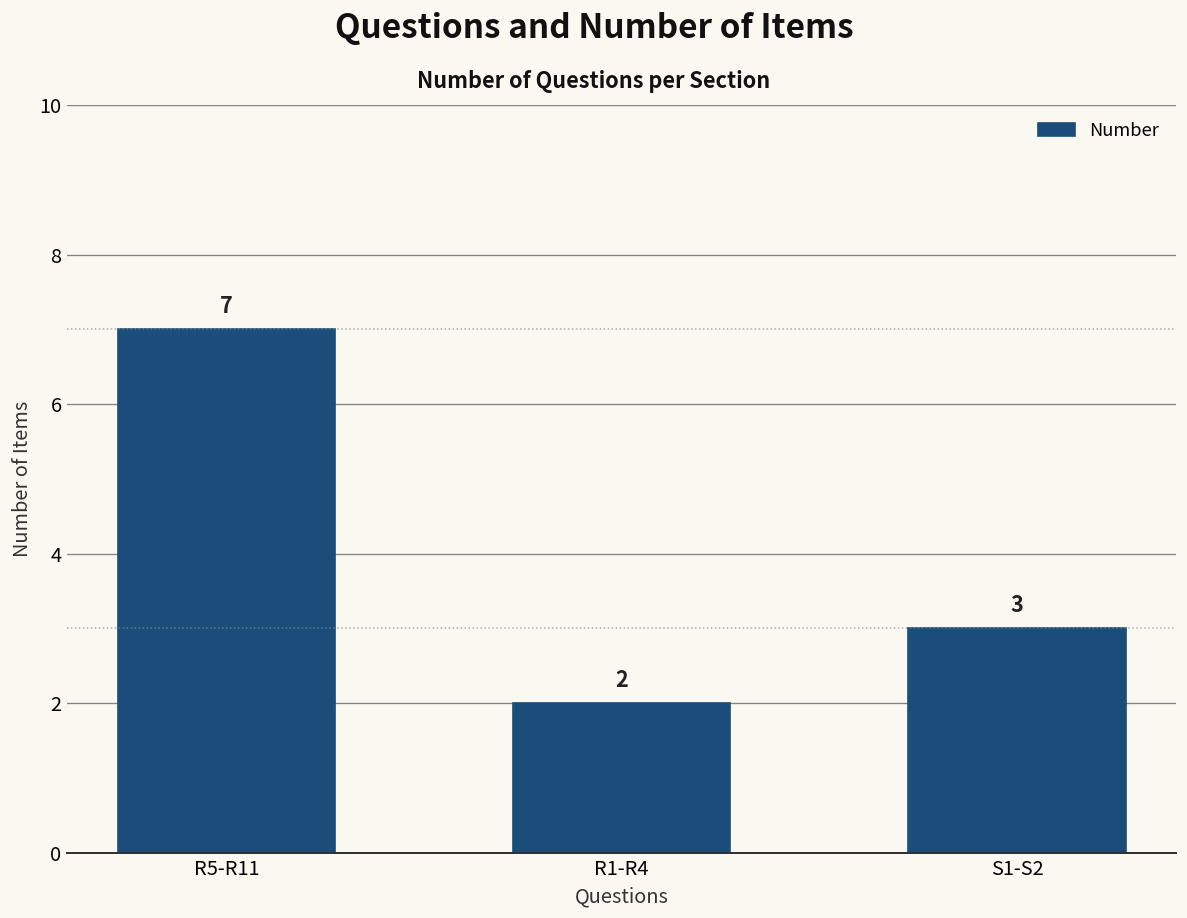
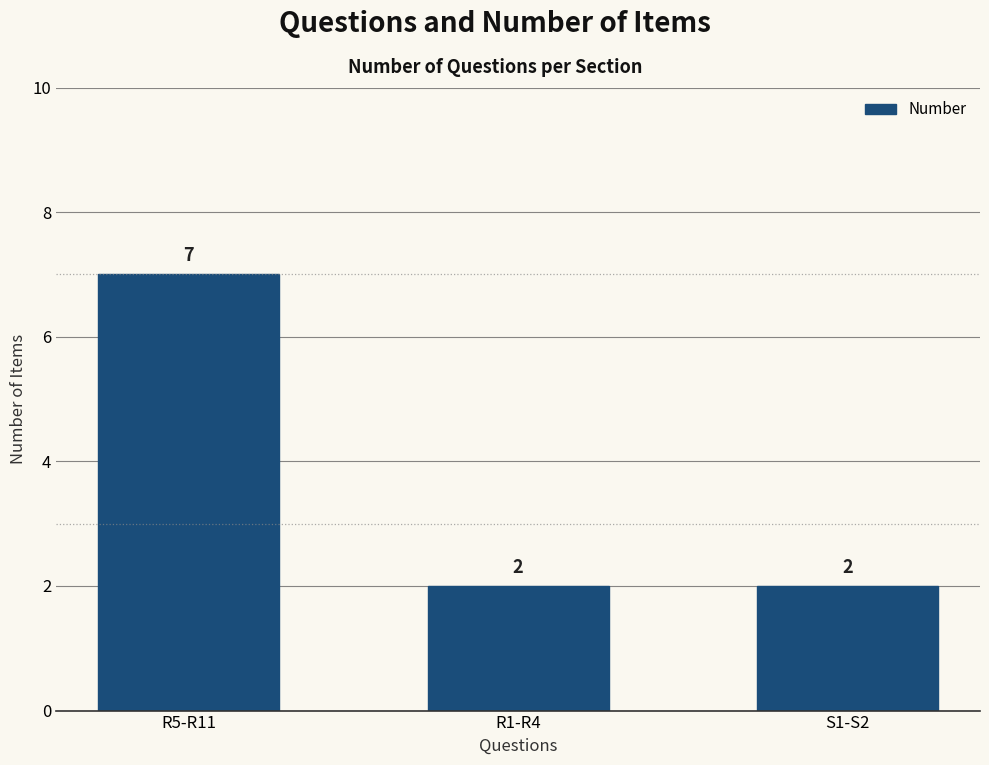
S1-S2: 3 -> 2
